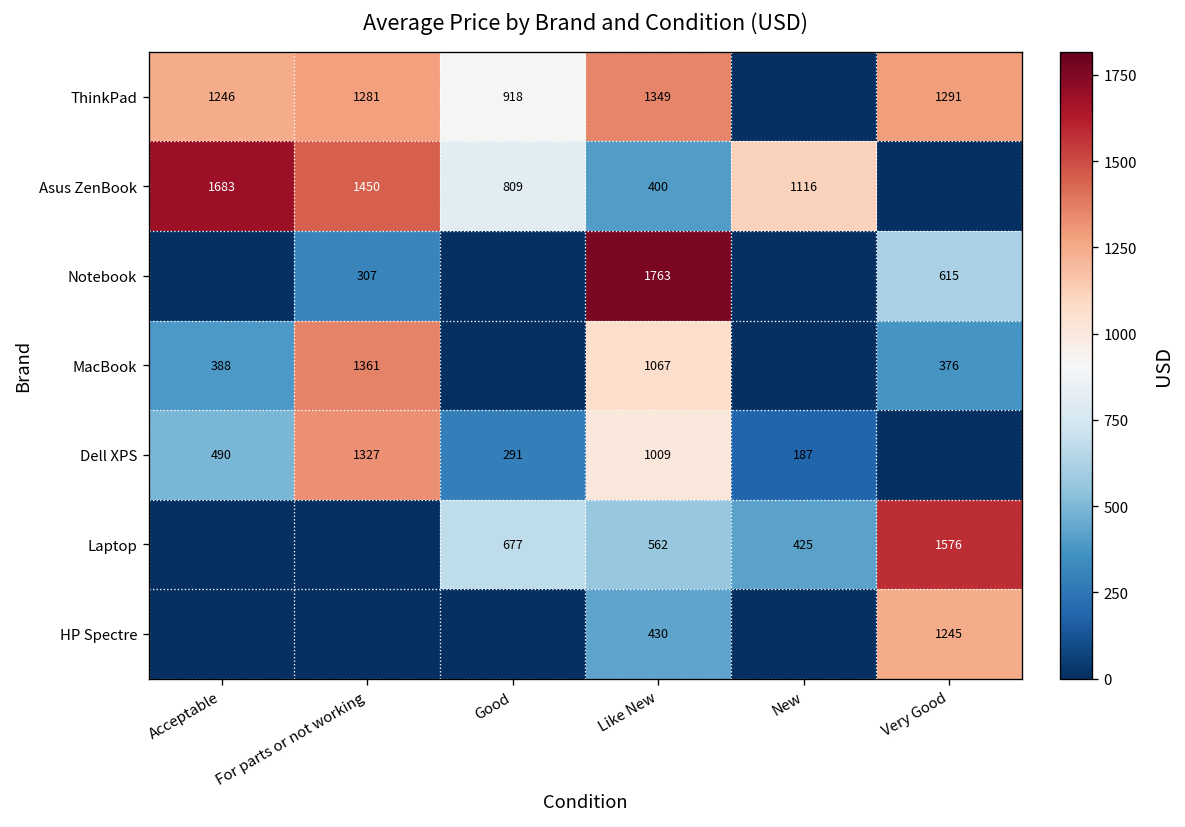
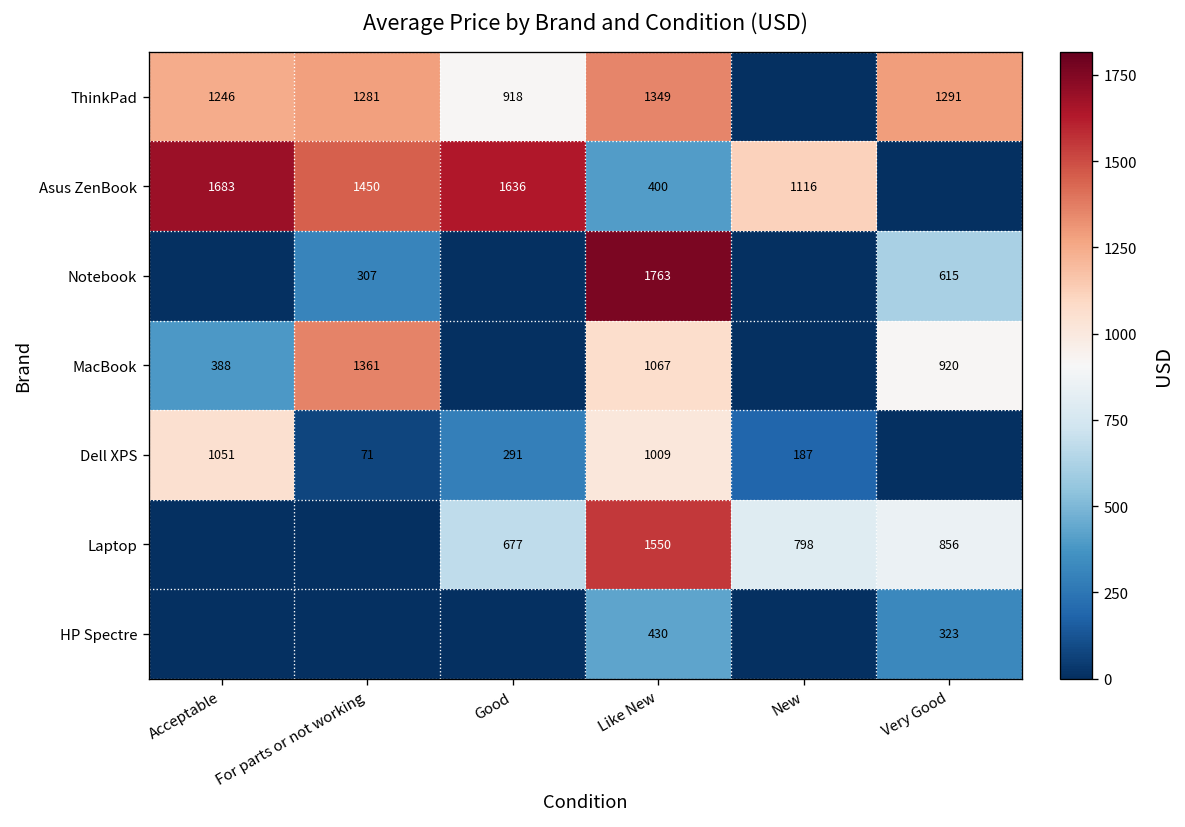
Asus ZenBook, Good: 809 -> 1636
MacBook, Very Good: 376 -> 920
Dell XPS, Acceptable: 490 -> 1051
Dell XPS, For parts or not working: 1327 -> 71
Laptop, Like New: 562 -> 1550
Laptop, New: 425 -> 798
Laptop, Very Good: 1576 -> 856
HP Spectre, Very Good: 1245 -> 323
